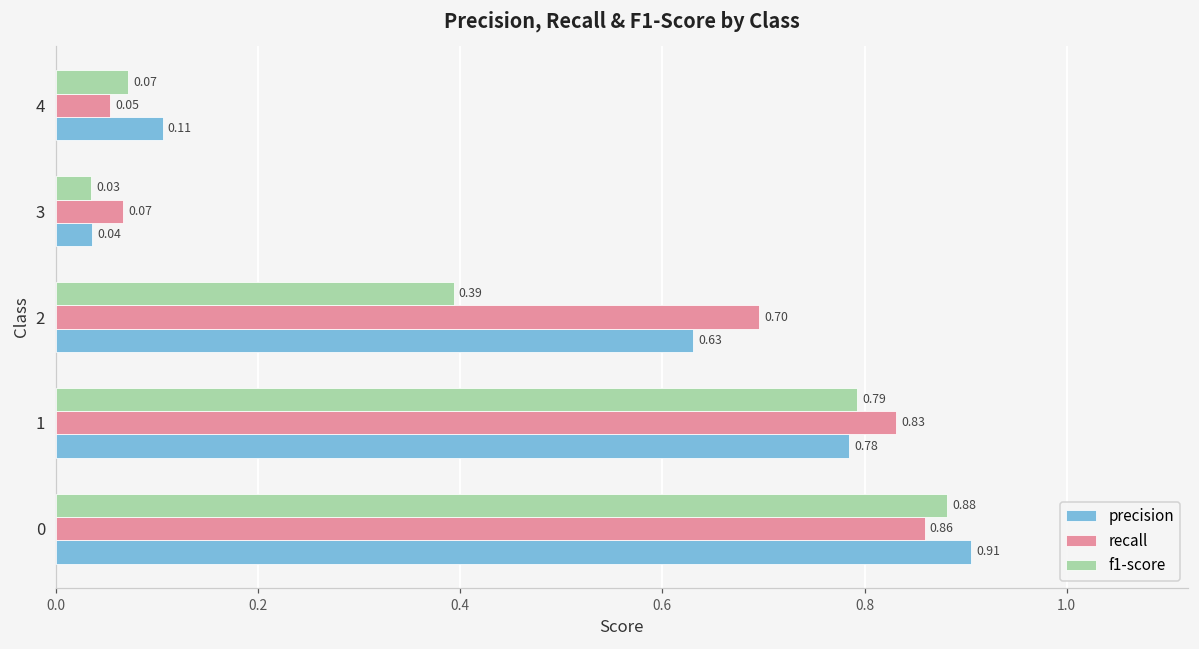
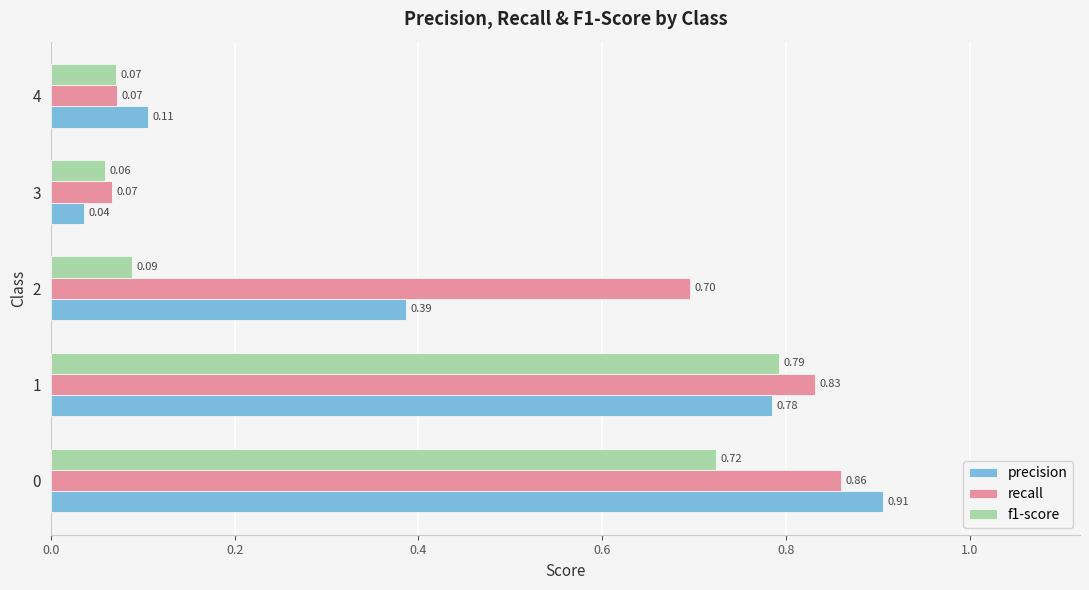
recall, 4: 0.05 -> 0.07
f1-score, 3: 0.03 -> 0.06
f1-score, 2: 0.39 -> 0.09
precision, 2: 0.63 -> 0.39
f1-score, 0: 0.88 -> 0.72
